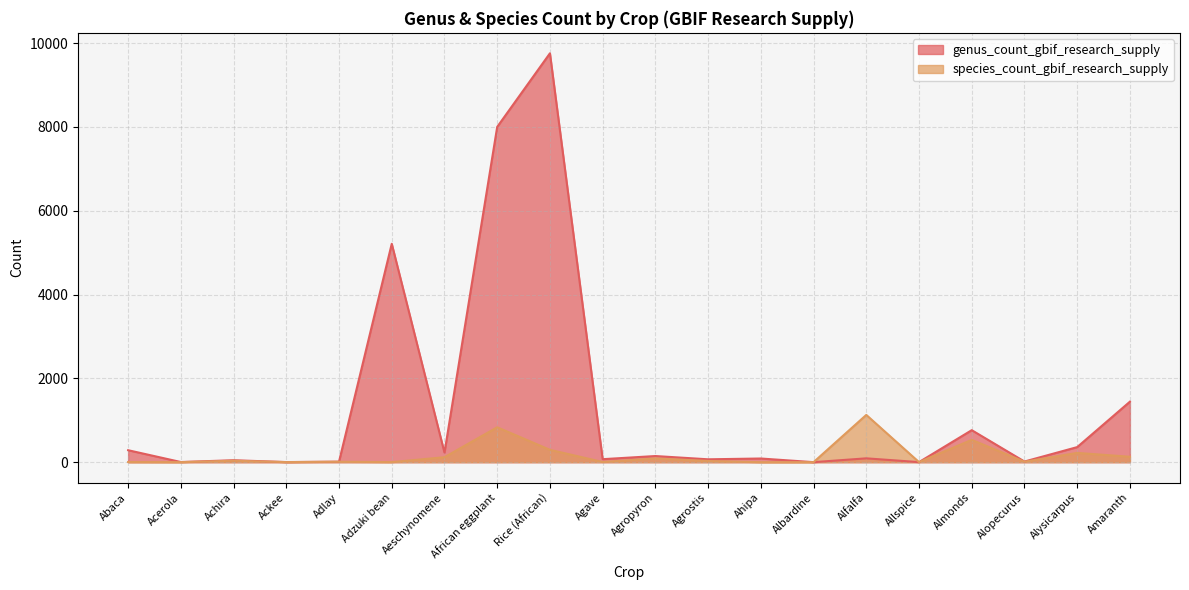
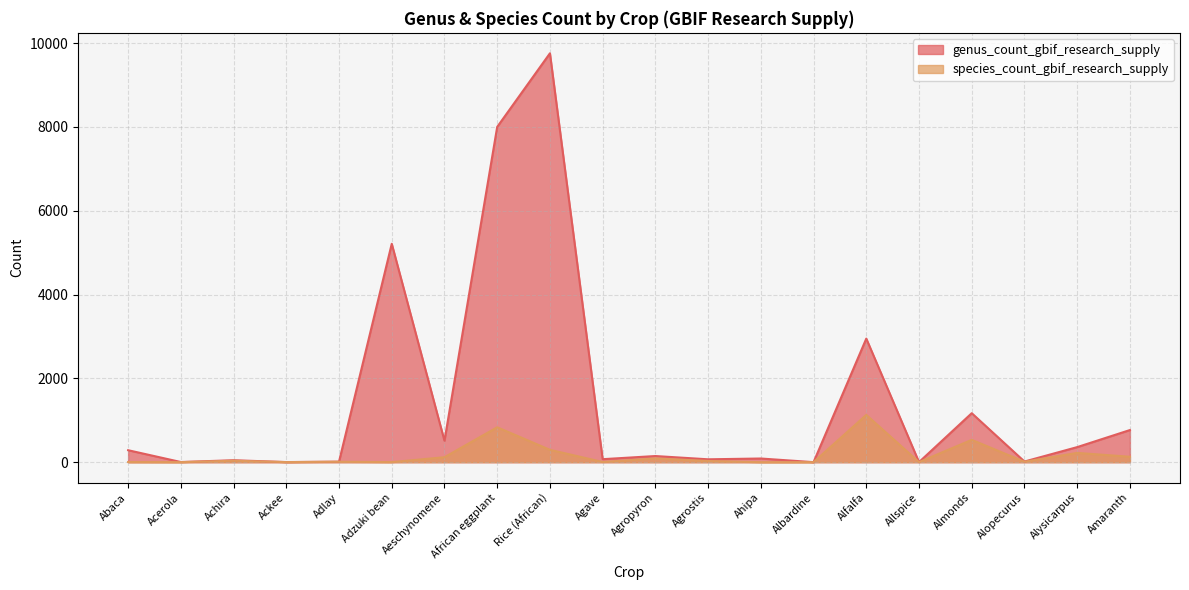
genus_count_gbif_research_supply, Aeschynomene: 200 -> 500
genus_count_gbif_research_supply, Alfalfa: 100 -> 2900
genus_count_gbif_research_supply, Almonds: 800 -> 1200
genus_count_gbif_research_supply, Amaranth: 1400 -> 800
